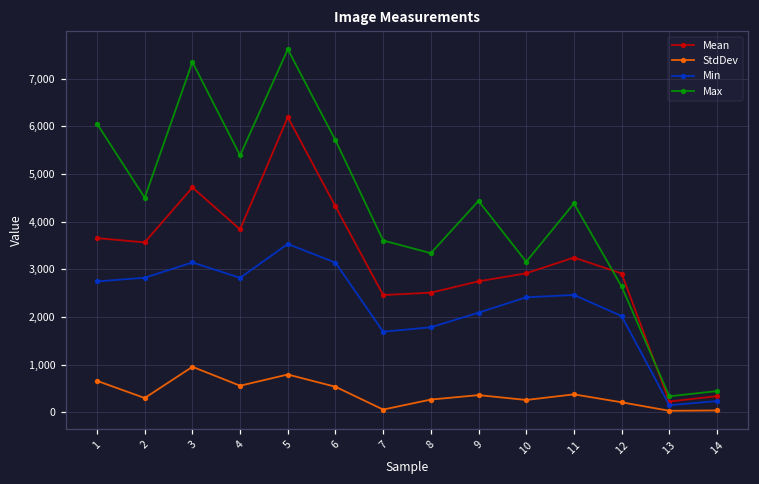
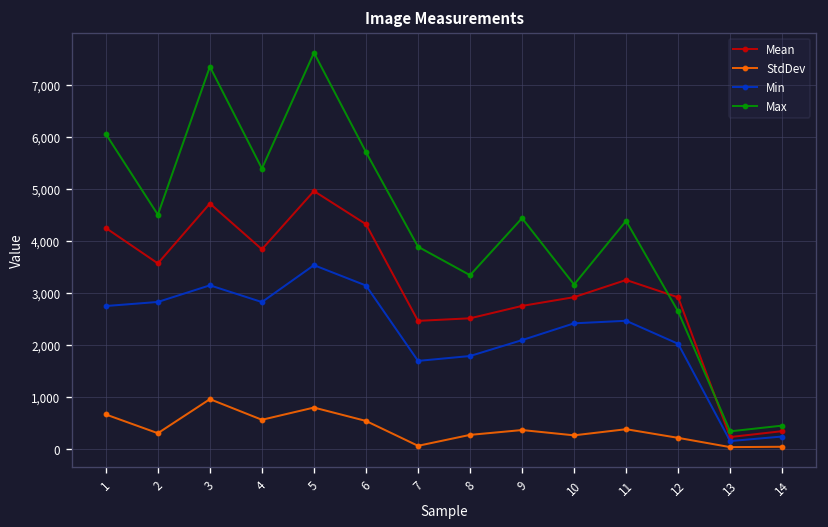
Mean, 1: 3,700 -> 4,200
Mean, 5: 6,200 -> 5,000
Max, 7: 3,600 -> 3,900
